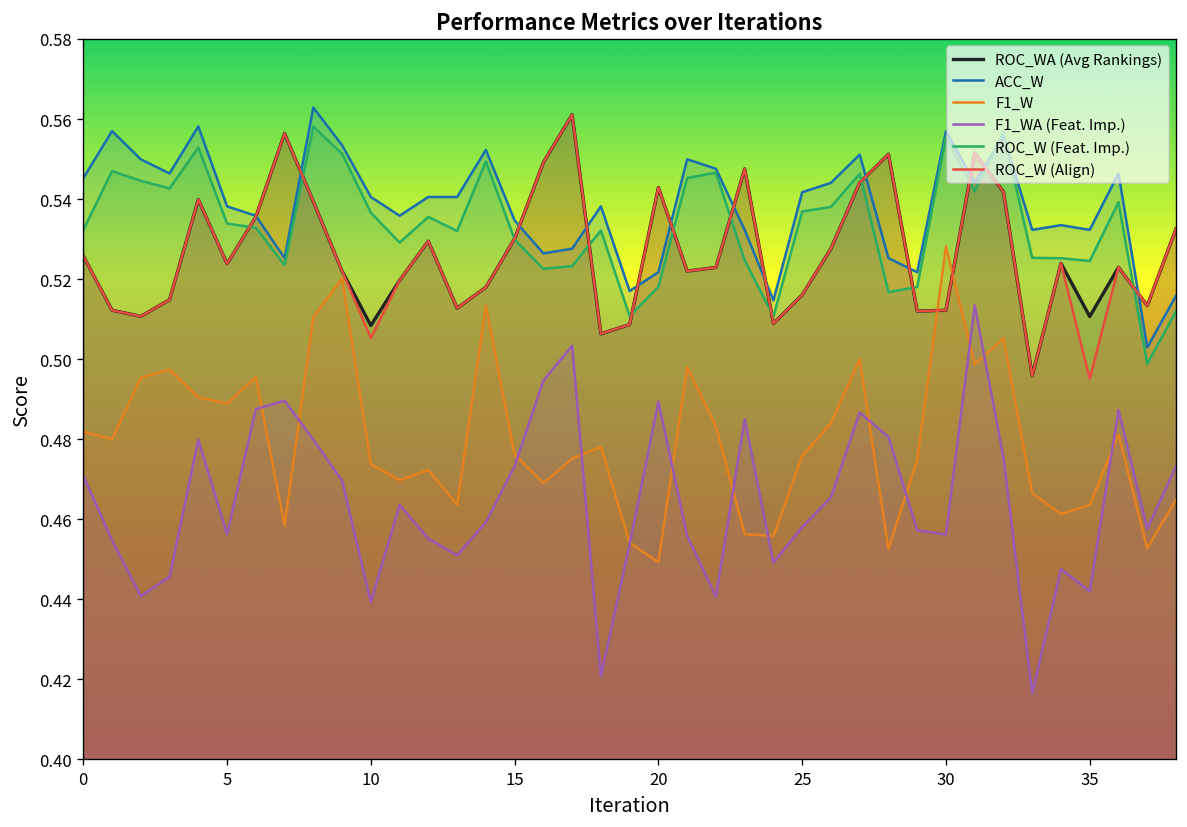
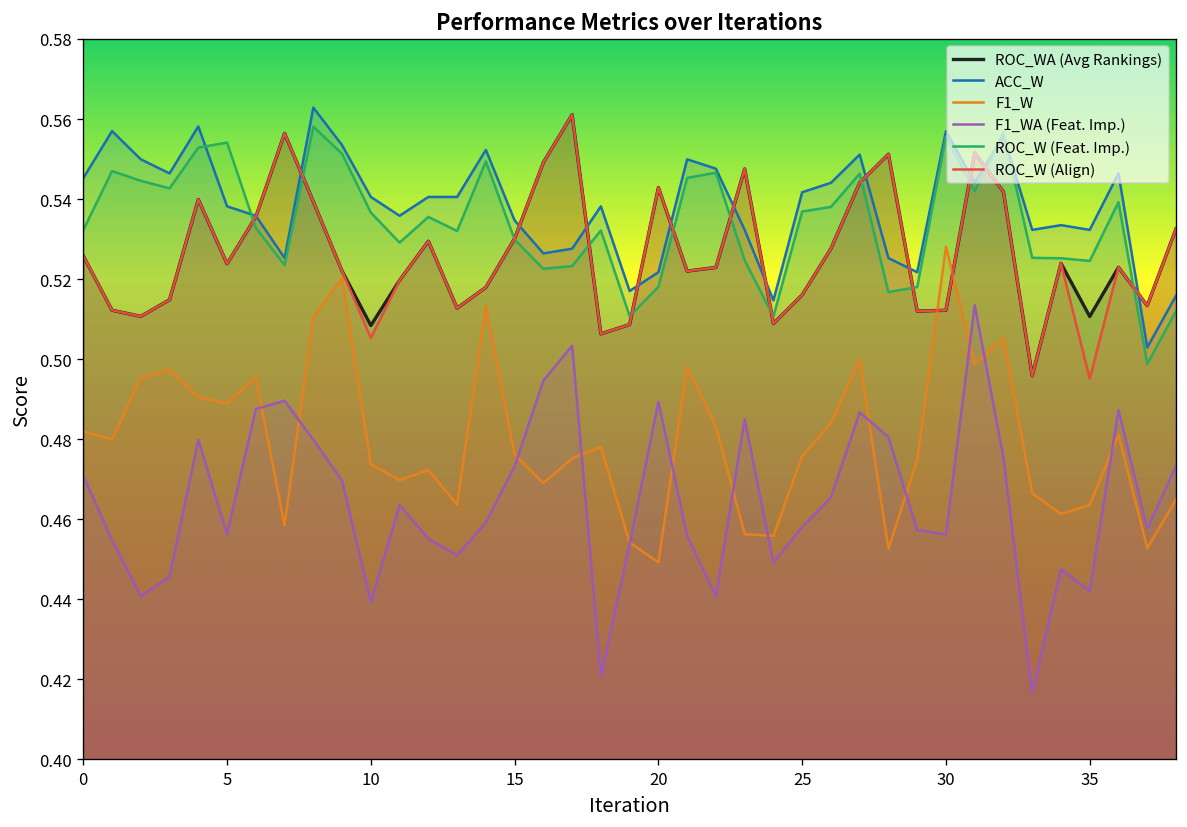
ROC_W (Feat. Imp.), 5: 0.534 -> 0.554
